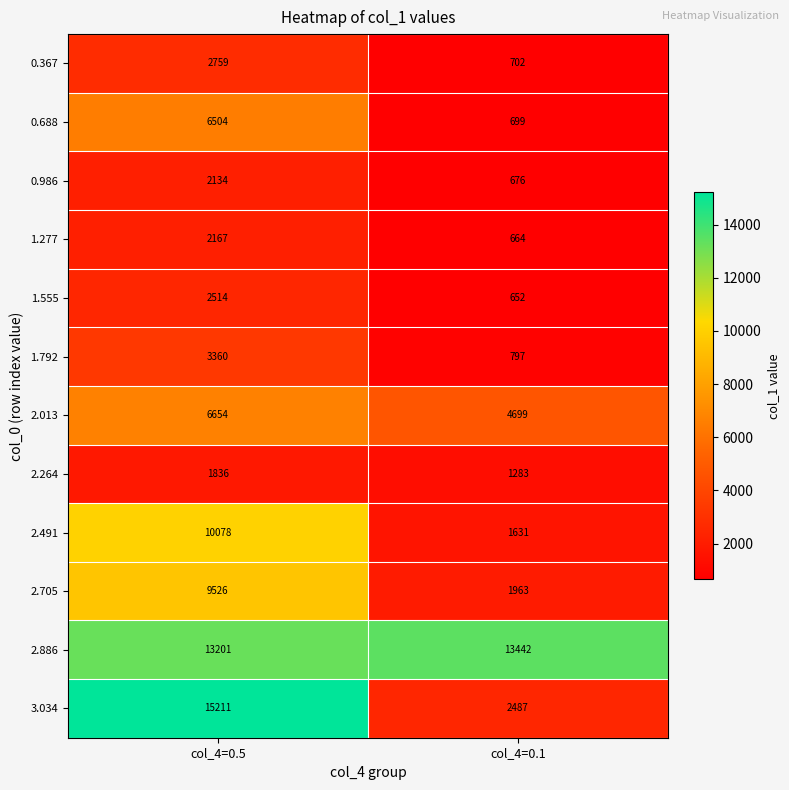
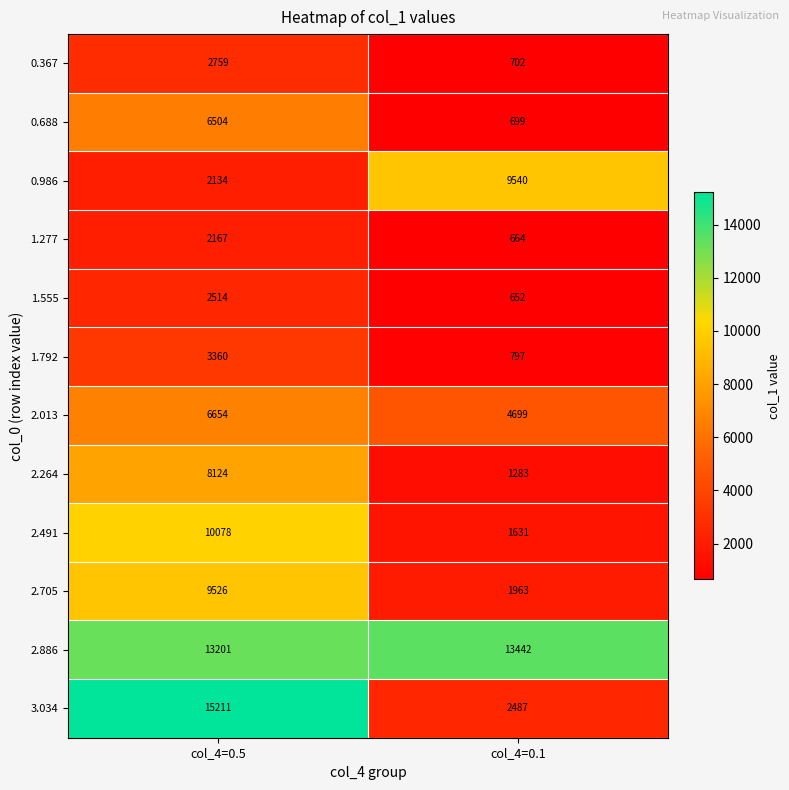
0.986, col_4=0.1: 676 -> 9540
2.264, col_4=0.5: 1836 -> 8124
